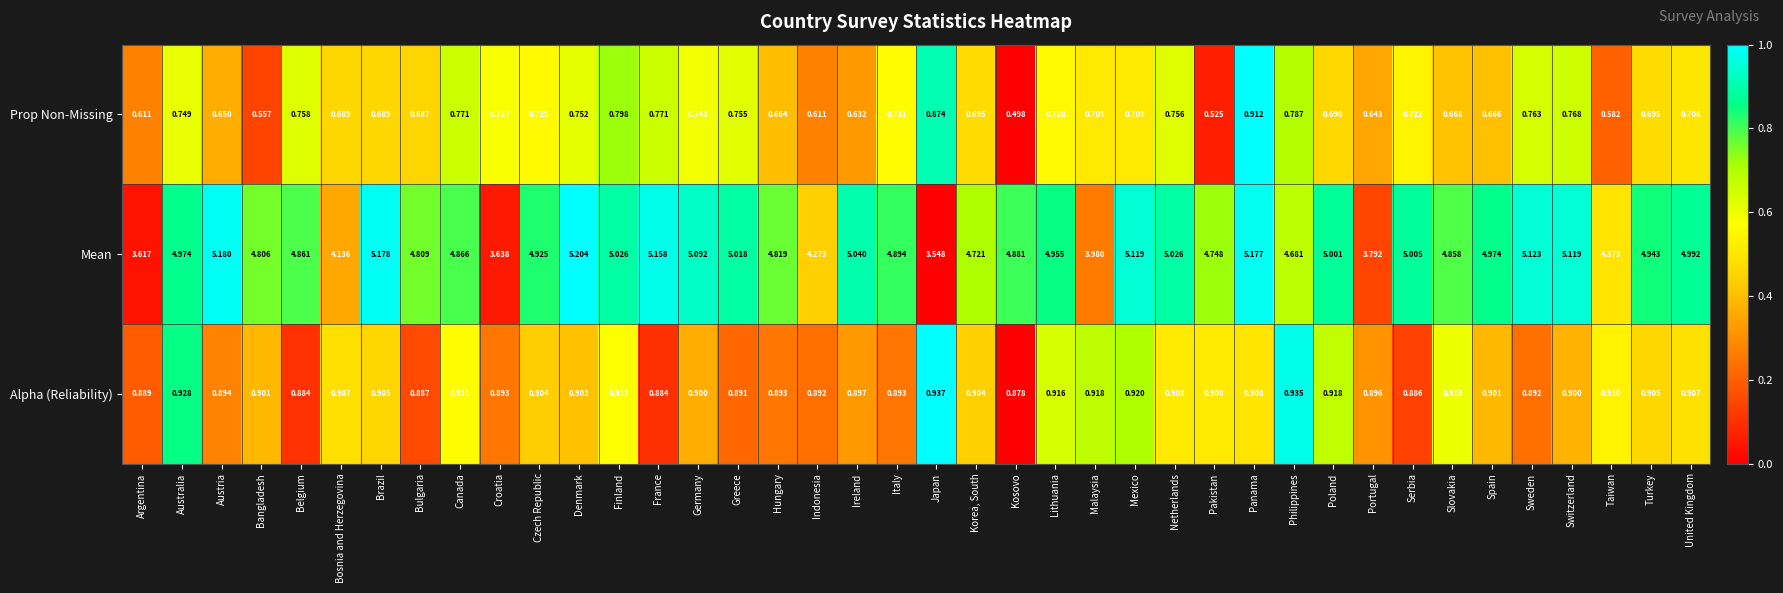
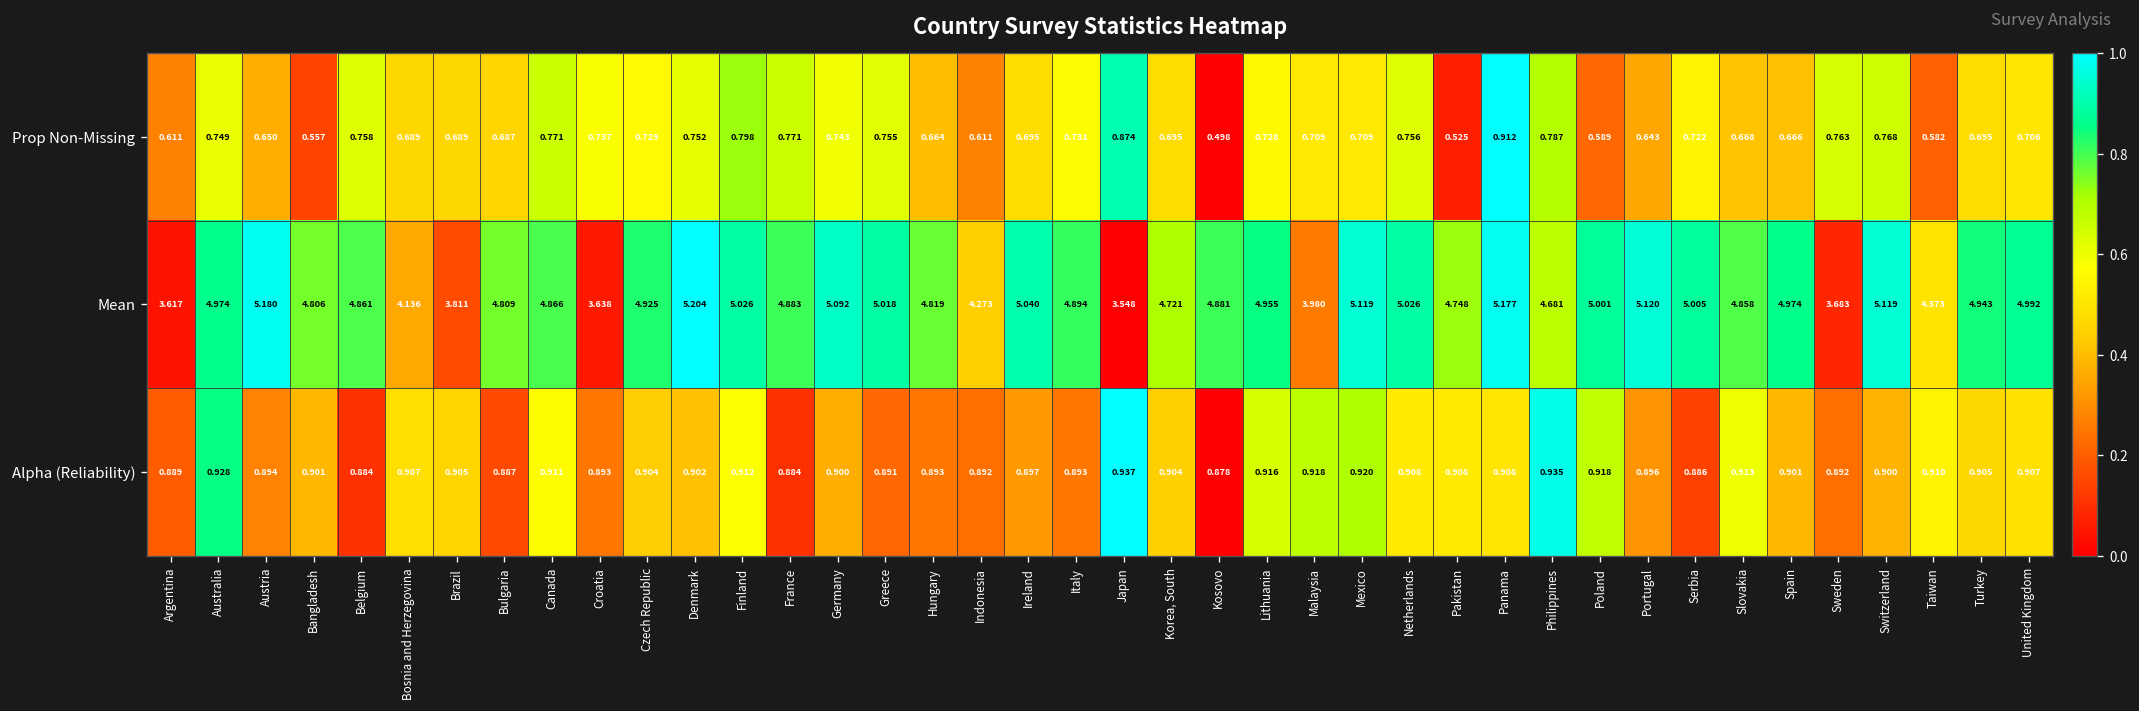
Prop Non-Missing, Ireland: 0.632 -> 0.695
Prop Non-Missing, Poland: 0.690 -> 0.589
Mean, Brazil: 5.178 -> 3.811
Mean, France: 5.158 -> 4.883
Mean, Portugal: 3.792 -> 5.120
Mean, Sweden: 5.123 -> 3.683
